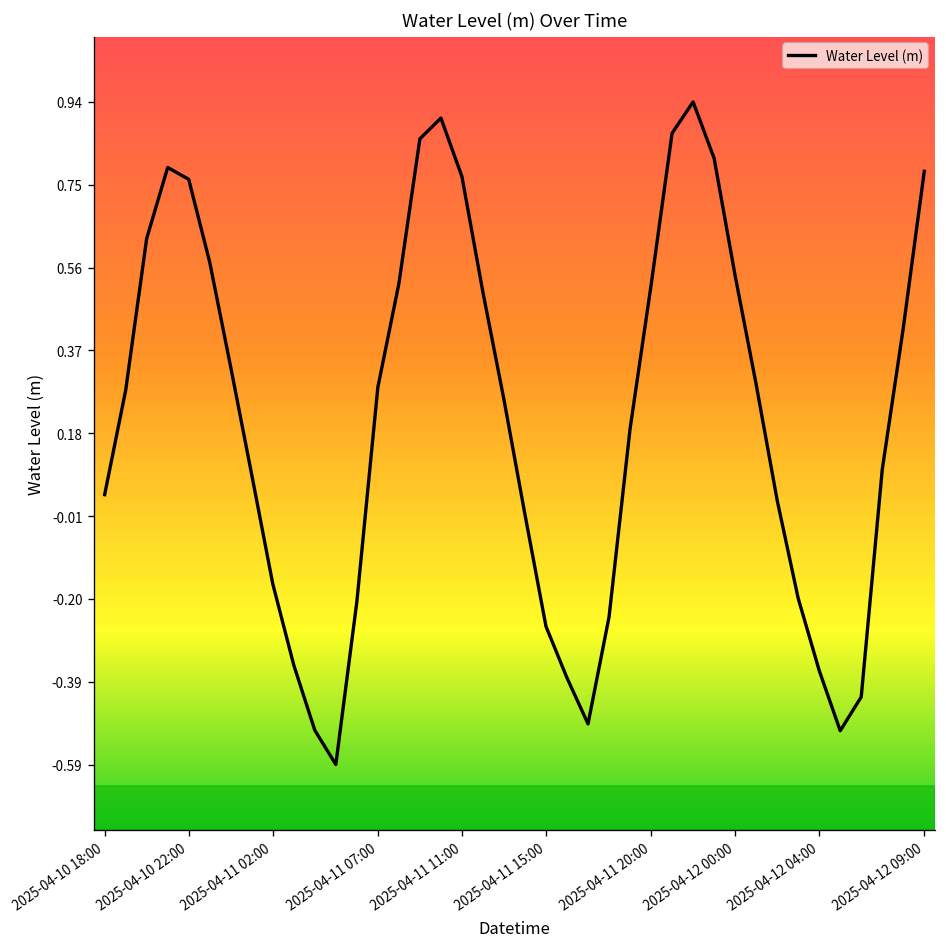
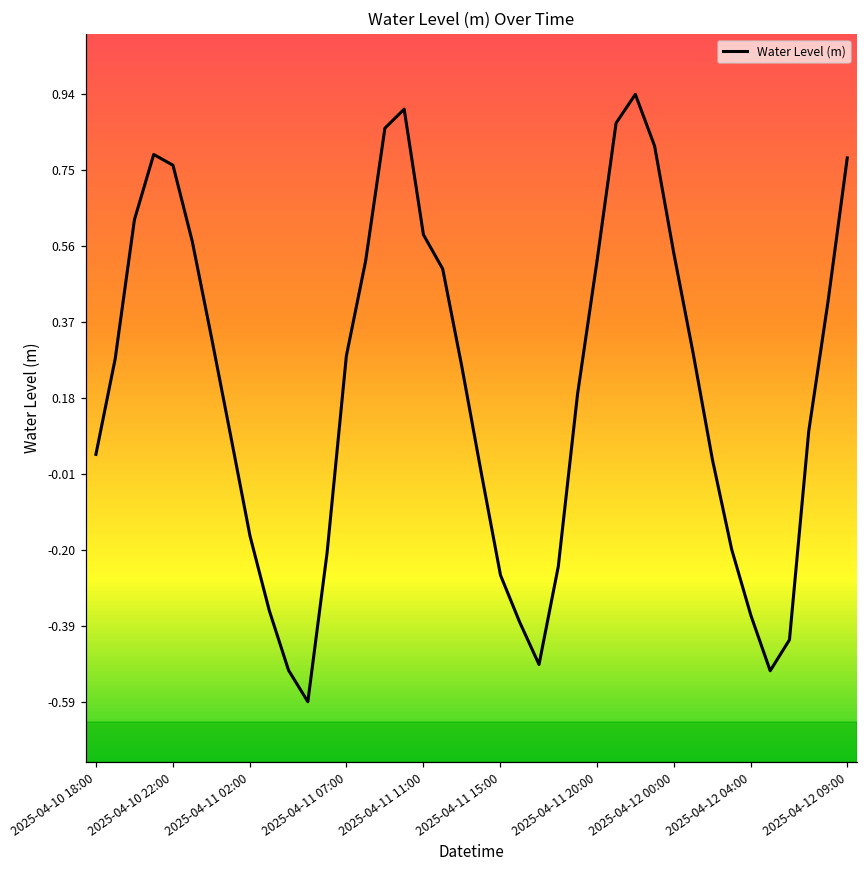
2025-04-11 11:00: 0.77 -> 0.59
